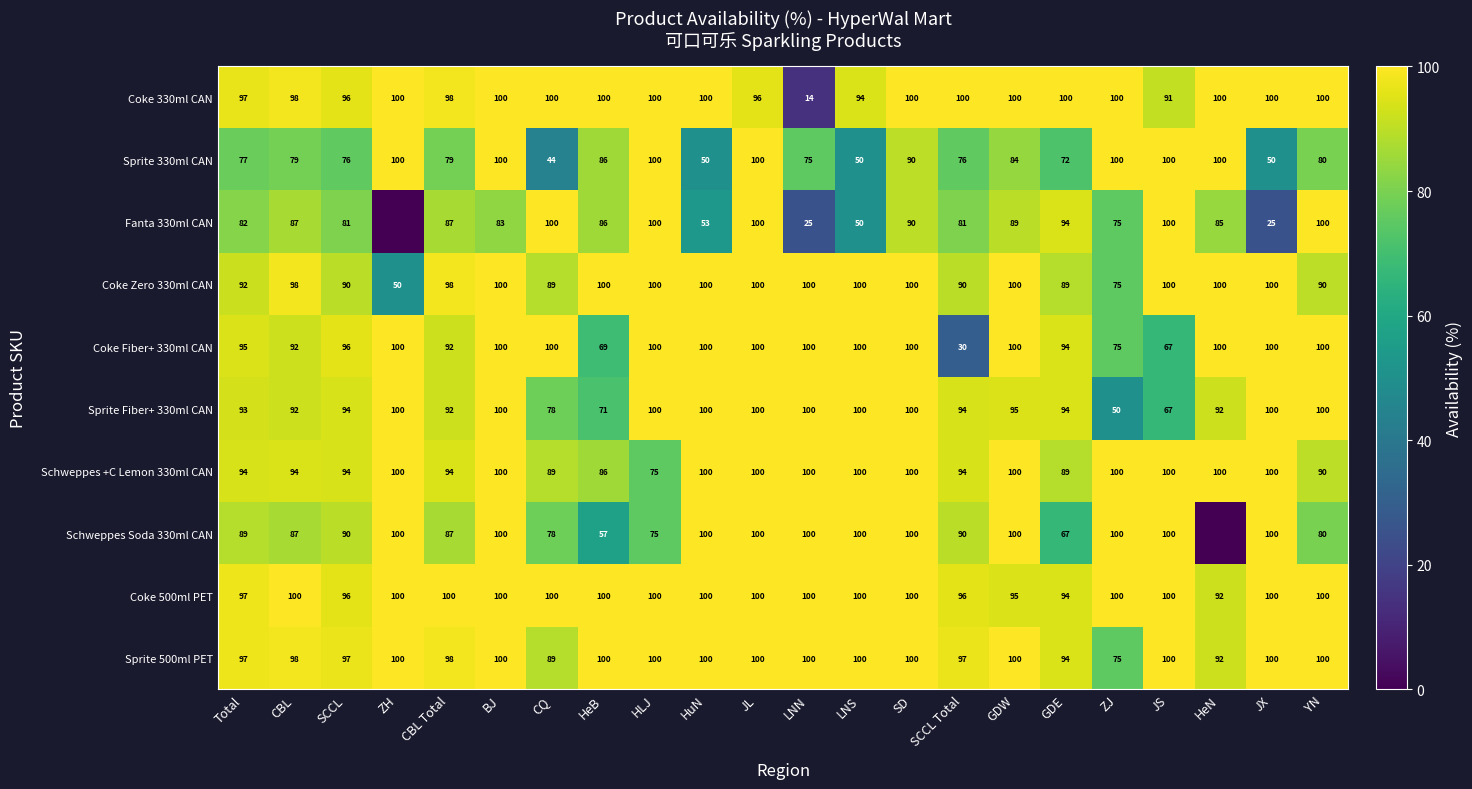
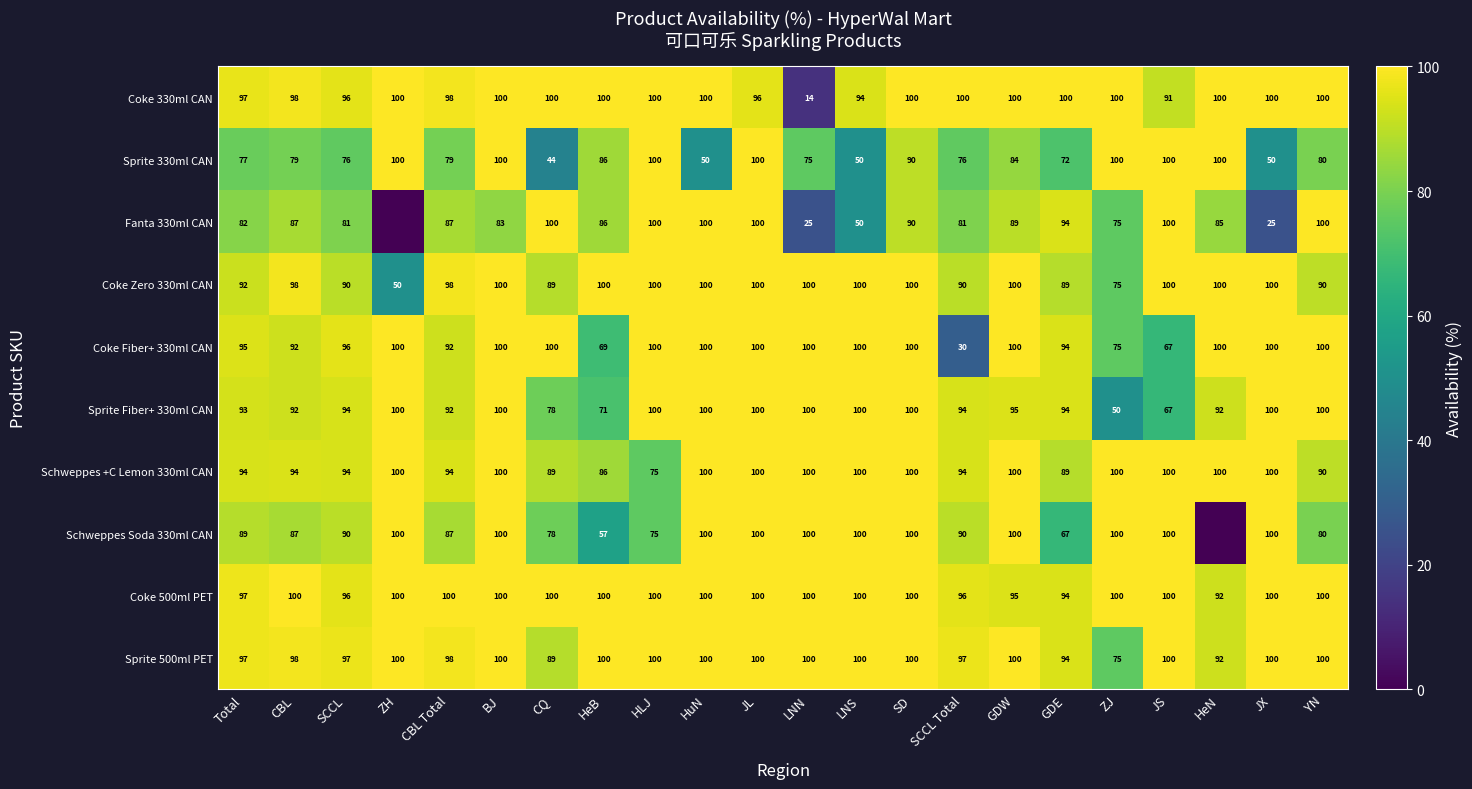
Fanta 330ml CAN, HuN: 53 -> 100
